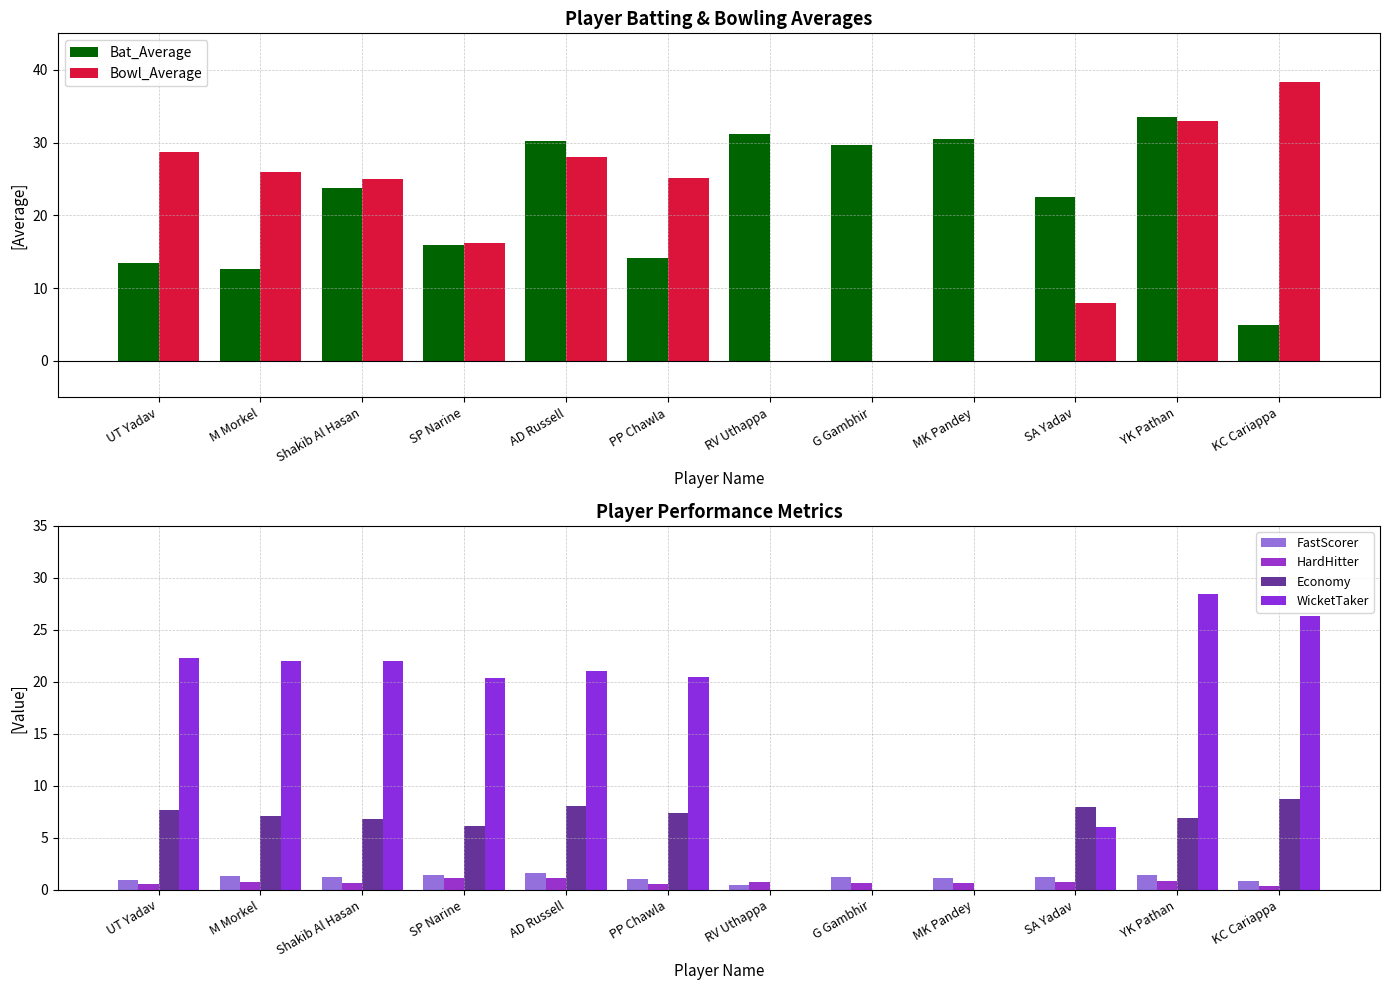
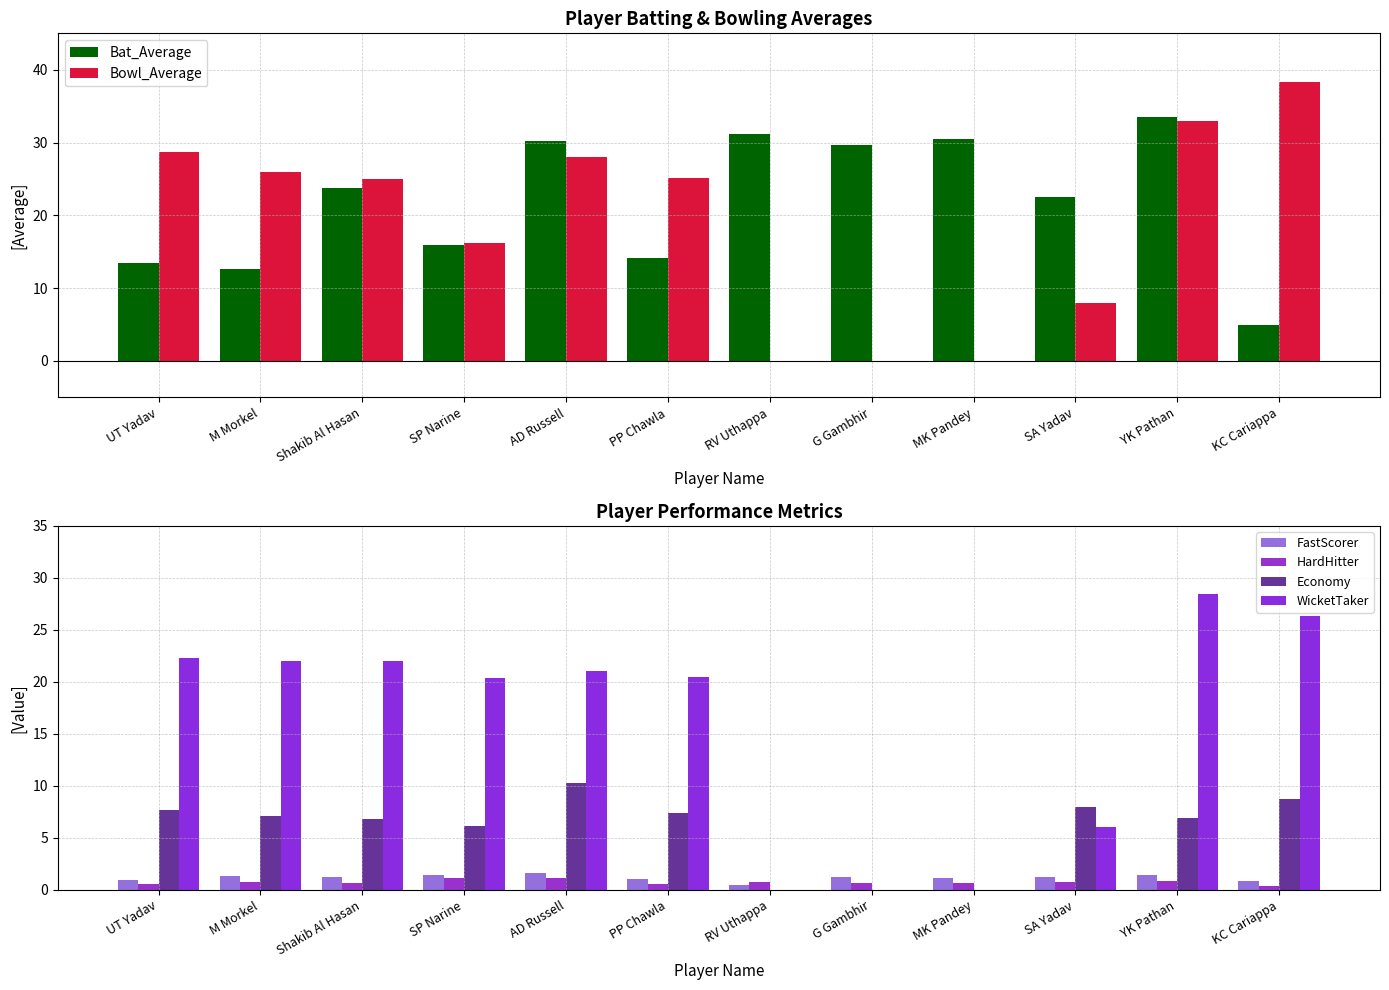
Player Performance Metrics, Economy, AD Russell: 8.0 -> 10.3
